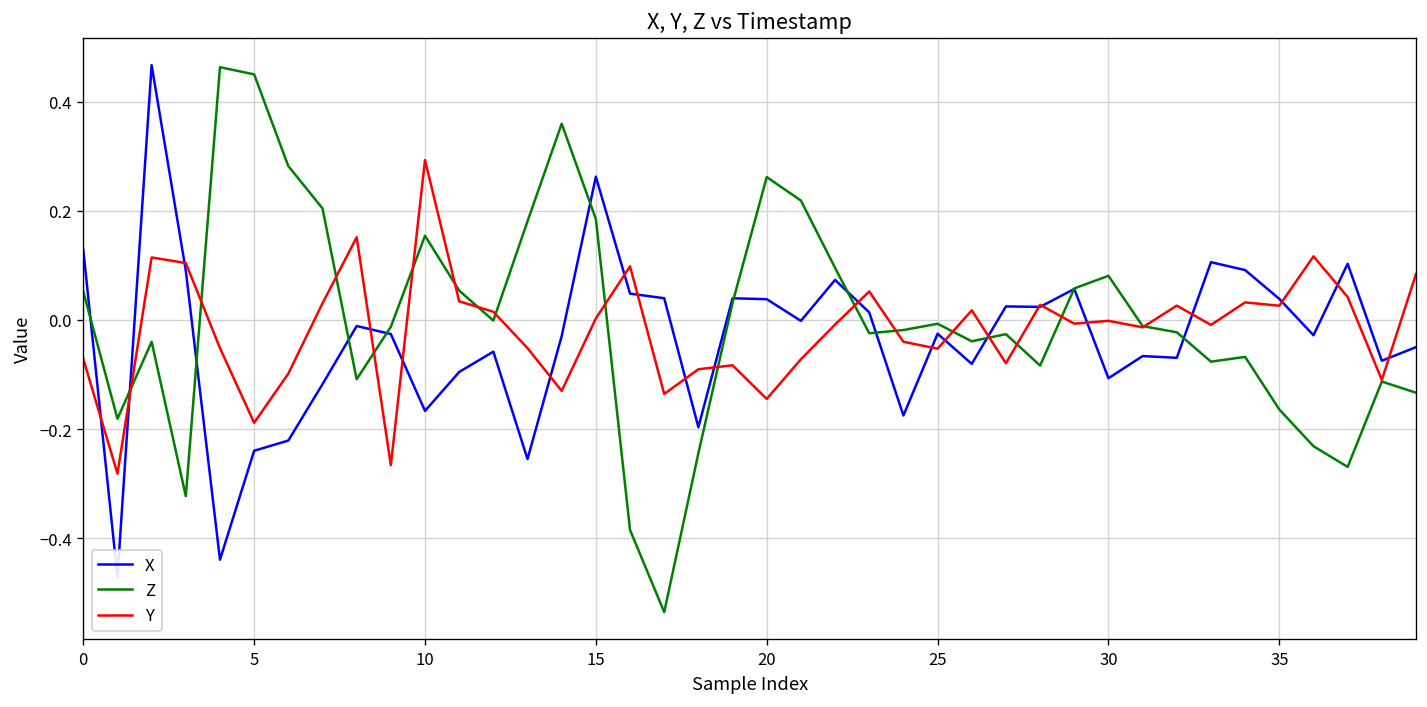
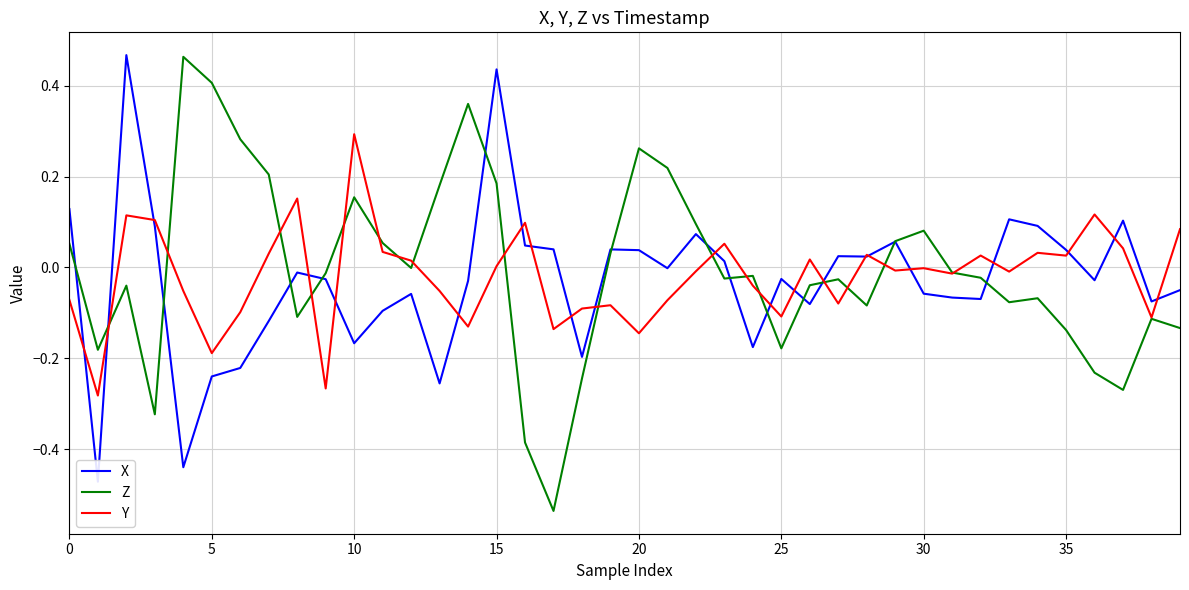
Z, 5: 0.45 -> 0.41
X, 15: 0.26 -> 0.44
Z, 25: -0.01 -> -0.18
Y, 25: -0.05 -> -0.11
X, 30: -0.11 -> -0.06
Z, 35: -0.16 -> -0.14
